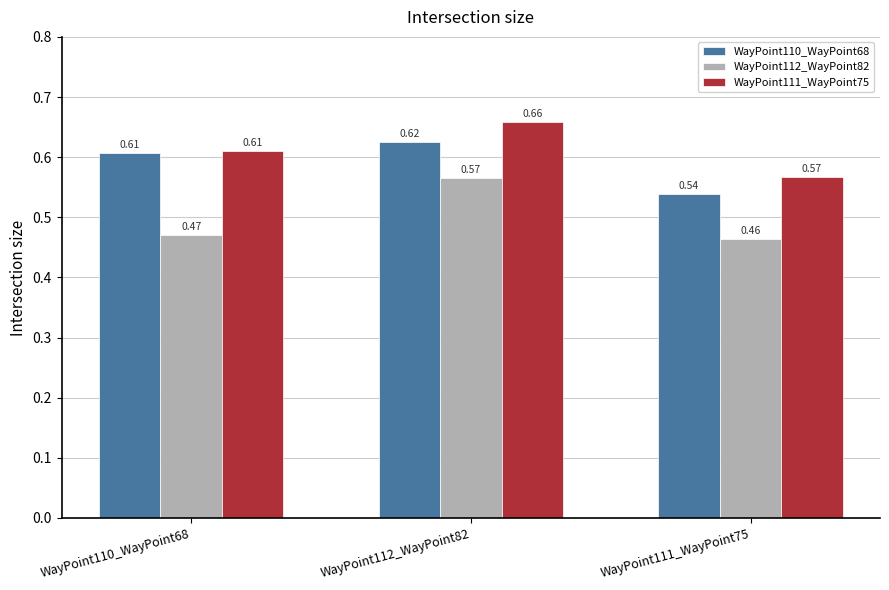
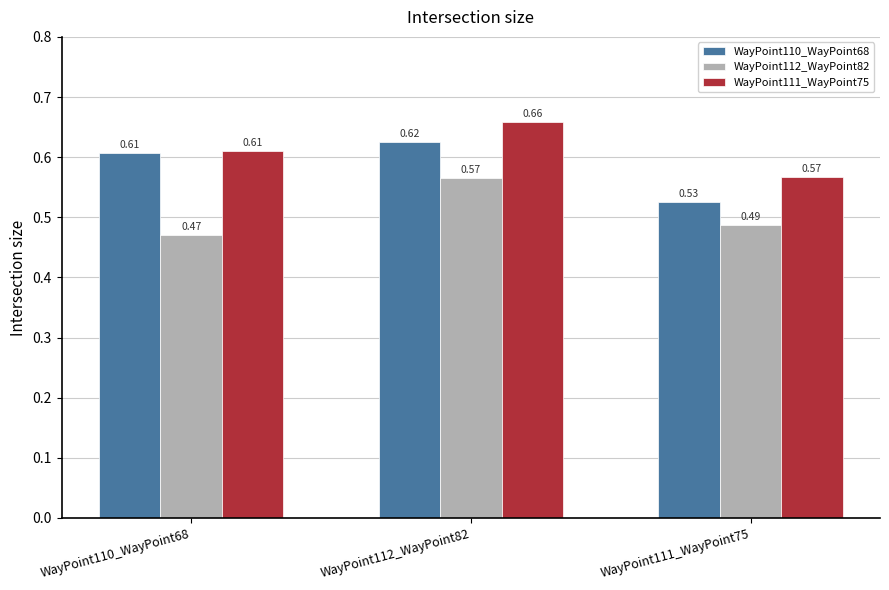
WayPoint110_WayPoint68, WayPoint111_WayPoint75: 0.54 -> 0.53
WayPoint112_WayPoint82, WayPoint111_WayPoint75: 0.46 -> 0.49
